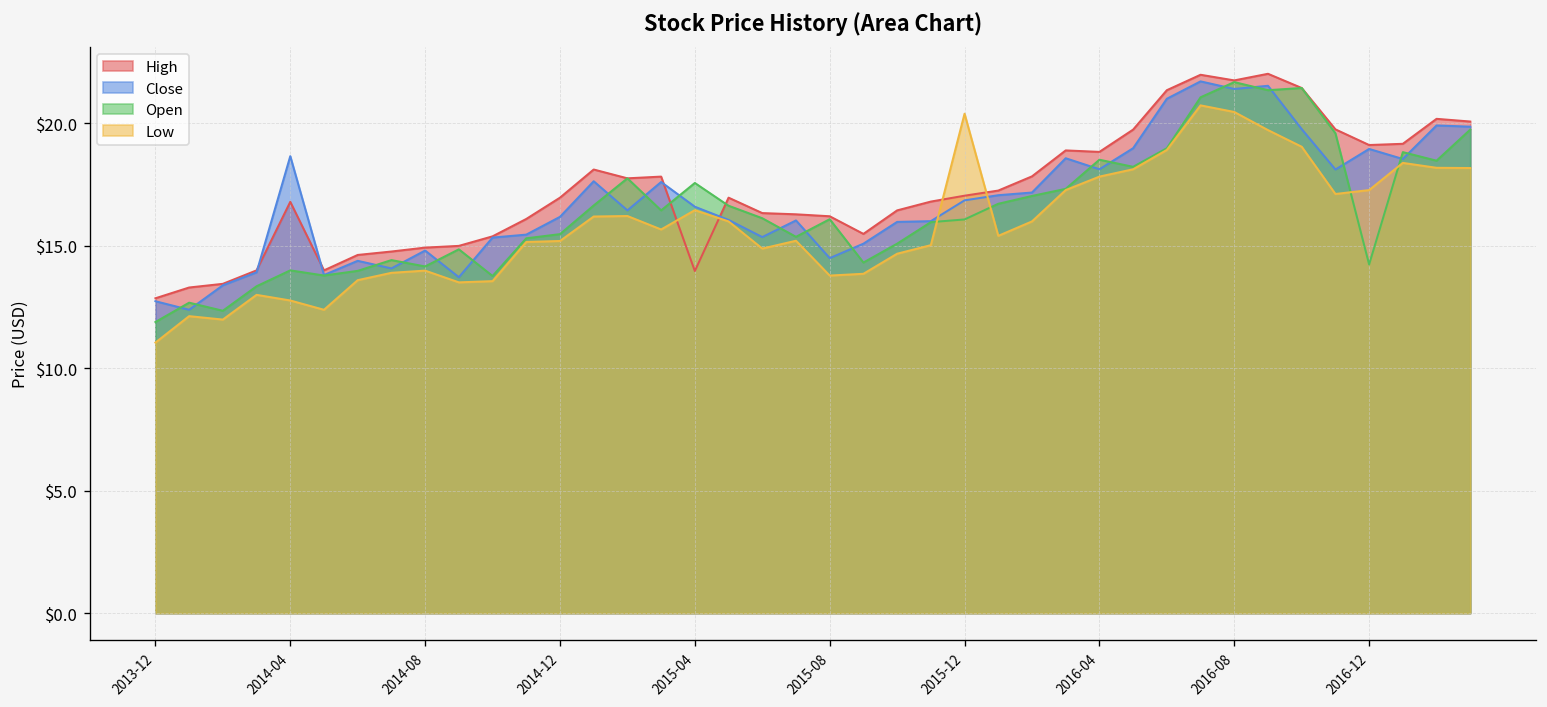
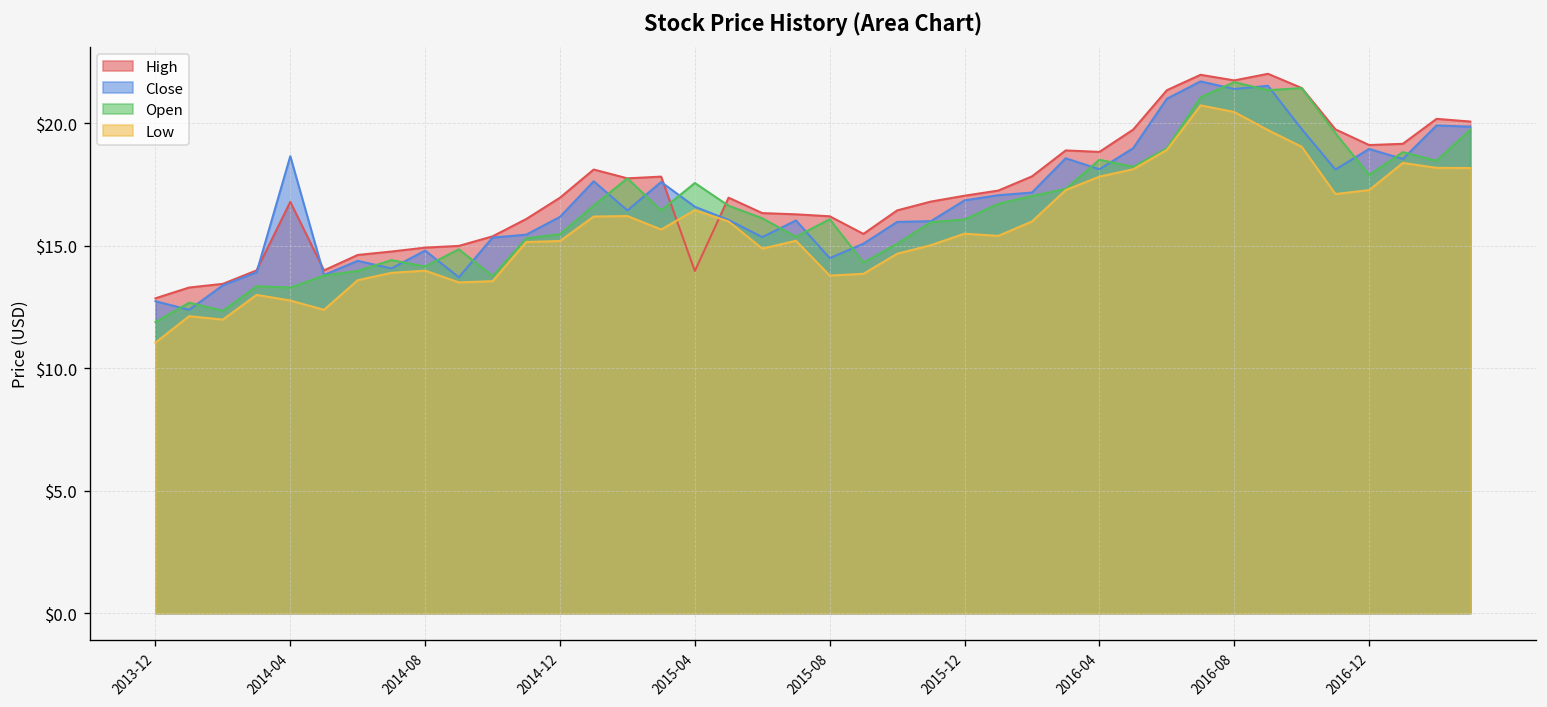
Open, 2014-04: $14.0 -> $13.3
Low, 2015-12: $20.4 -> $15.5
Open, 2016-12: $14.2 -> $17.9
